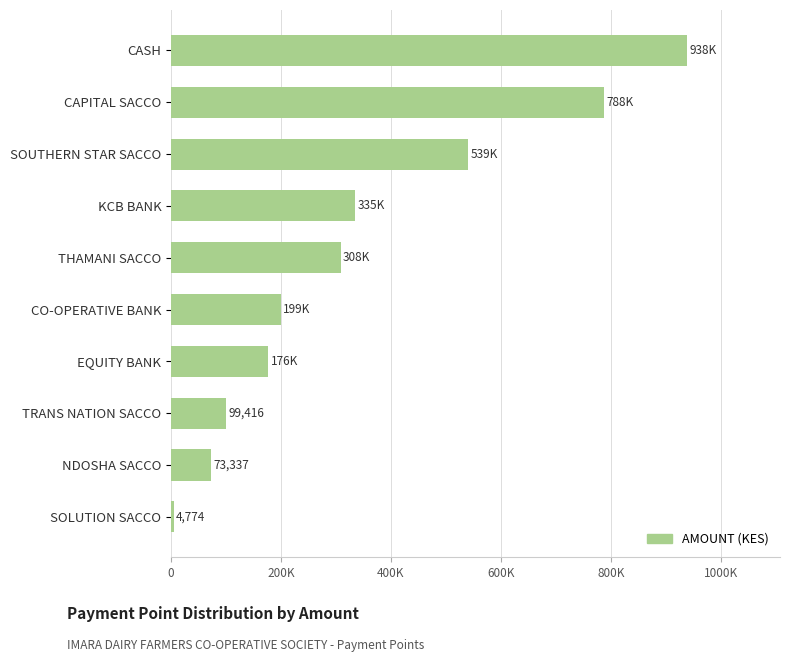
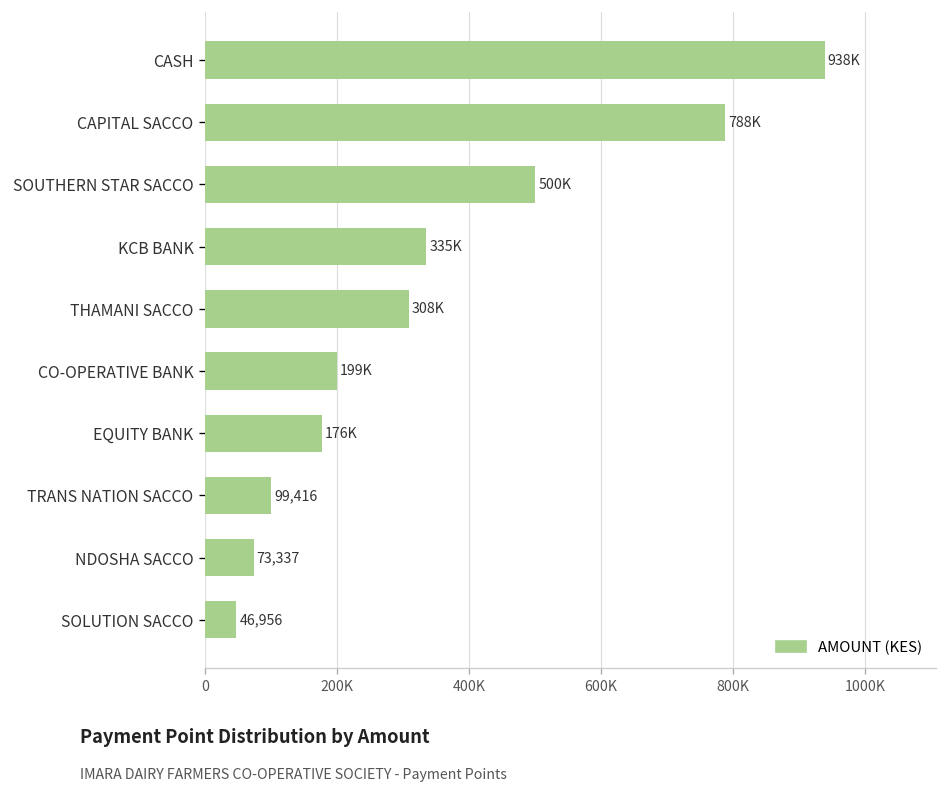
SOUTHERN STAR SACCO: 539K -> 500K
SOLUTION SACCO: 4,774 -> 46,956
